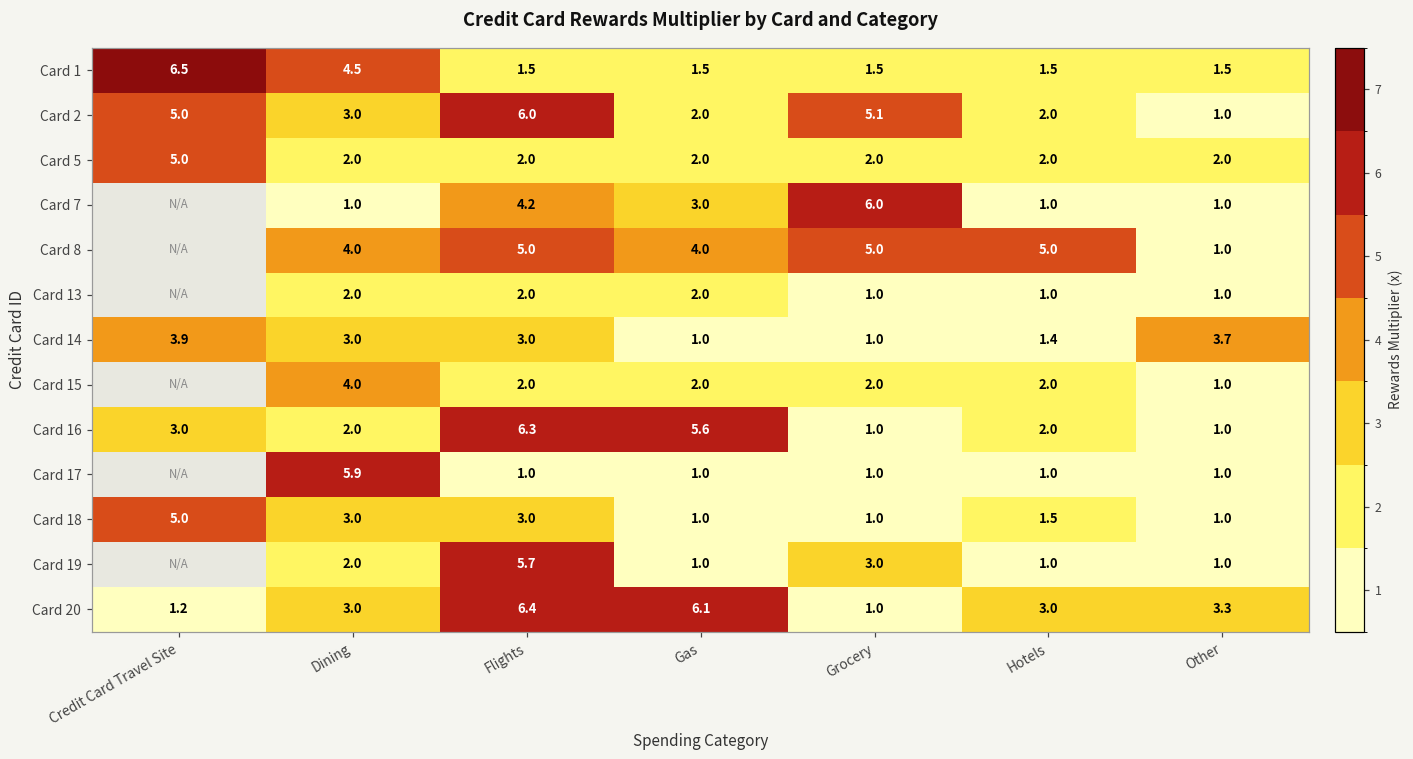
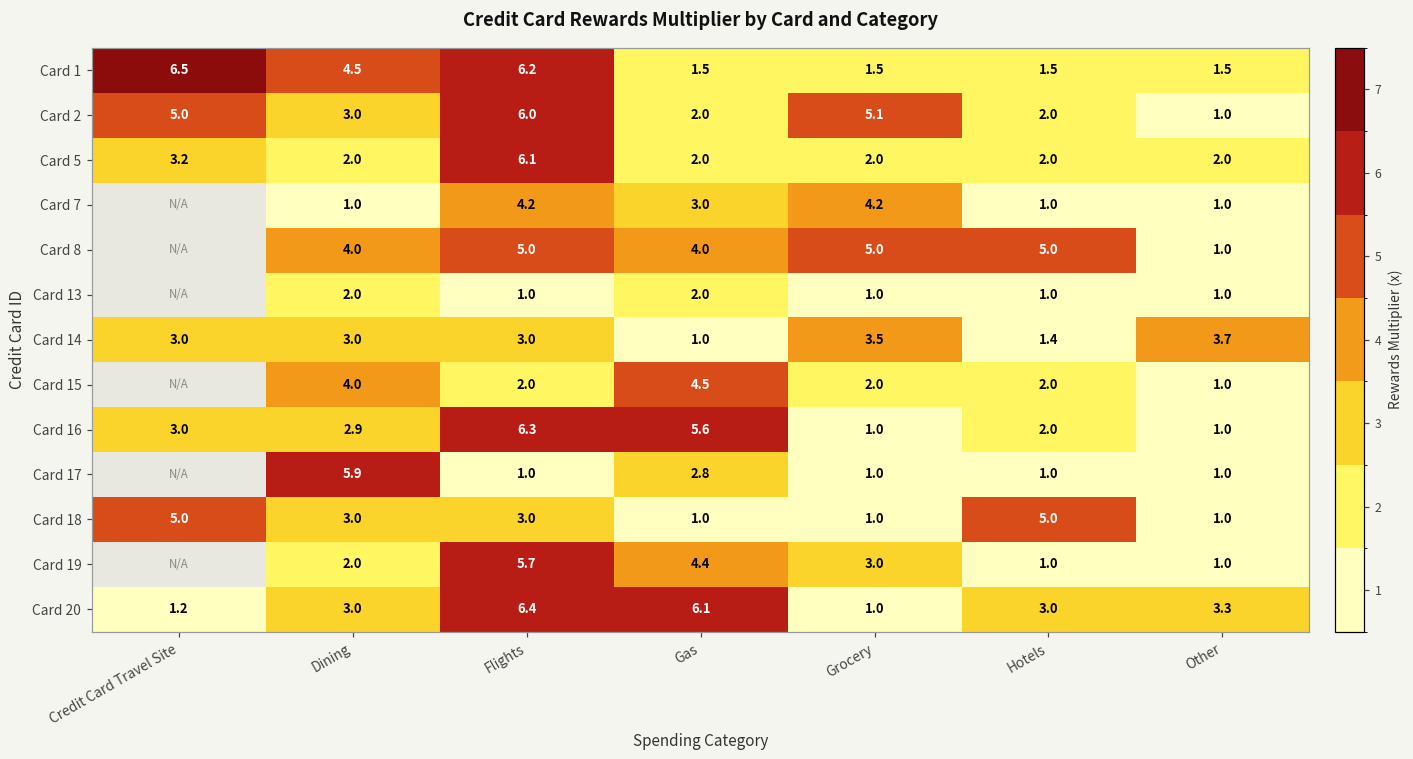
Card 1, Flights: 1.5 -> 6.2
Card 5, Credit Card Travel Site: 5.0 -> 3.2
Card 5, Flights: 2.0 -> 6.1
Card 7, Grocery: 6.0 -> 4.2
Card 13, Flights: 2.0 -> 1.0
Card 14, Credit Card Travel Site: 3.9 -> 3.0
Card 14, Grocery: 1.0 -> 3.5
Card 15, Gas: 2.0 -> 4.5
Card 16, Dining: 2.0 -> 2.9
Card 17, Gas: 1.0 -> 2.8
Card 18, Hotels: 1.5 -> 5.0
Card 19, Gas: 1.0 -> 4.4
